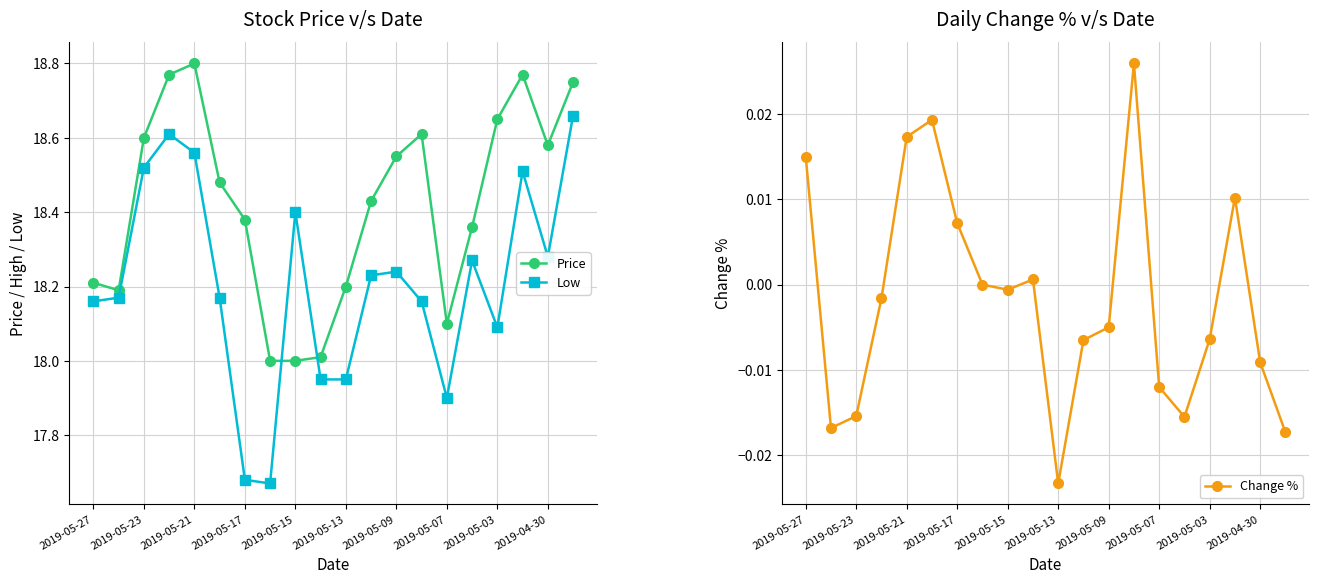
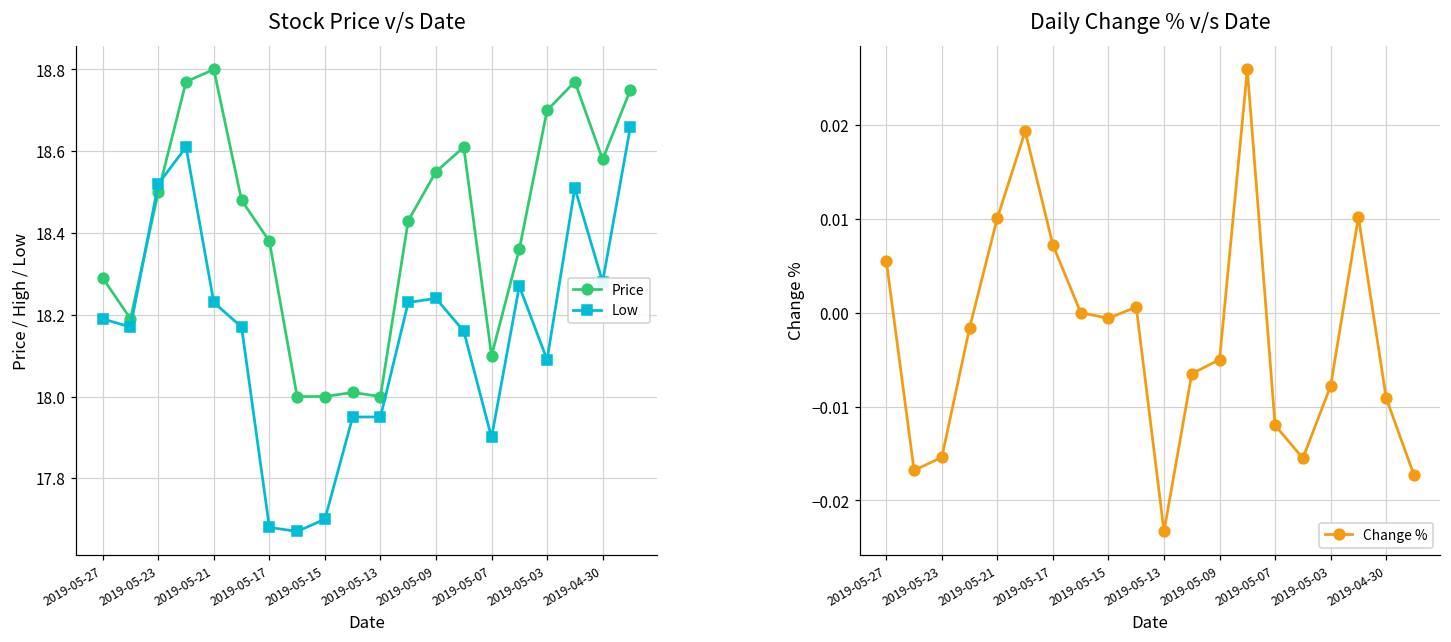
Stock Price v/s Date, Price, 2019-05-27: 18.21 -> 18.29
Stock Price v/s Date, Low, 2019-05-27: 18.16 -> 18.19
Stock Price v/s Date, Price, 2019-05-23: 18.6 -> 18.5
Stock Price v/s Date, Low, 2019-05-21: 18.56 -> 18.23
Stock Price v/s Date, Low, 2019-05-15: 18.4 -> 17.7
Stock Price v/s Date, Price, 2019-05-13: 18.2 -> 18.0
Stock Price v/s Date, Price, 2019-05-03: 18.65 -> 18.70
Daily Change % v/s Date, 2019-05-27: 0.015 -> 0.006
Daily Change % v/s Date, 2019-05-21: 0.017 -> 0.010
Daily Change % v/s Date, 2019-05-03: -0.006 -> -0.008
